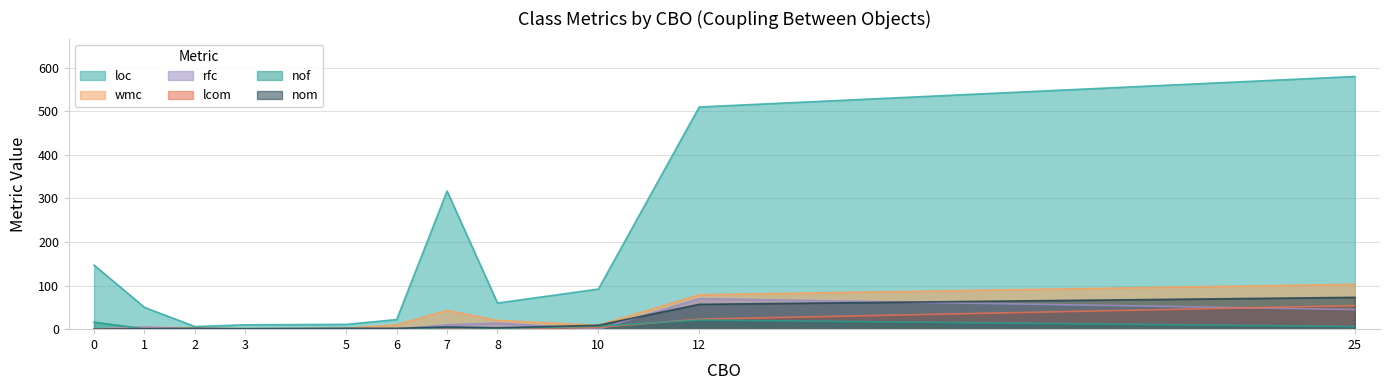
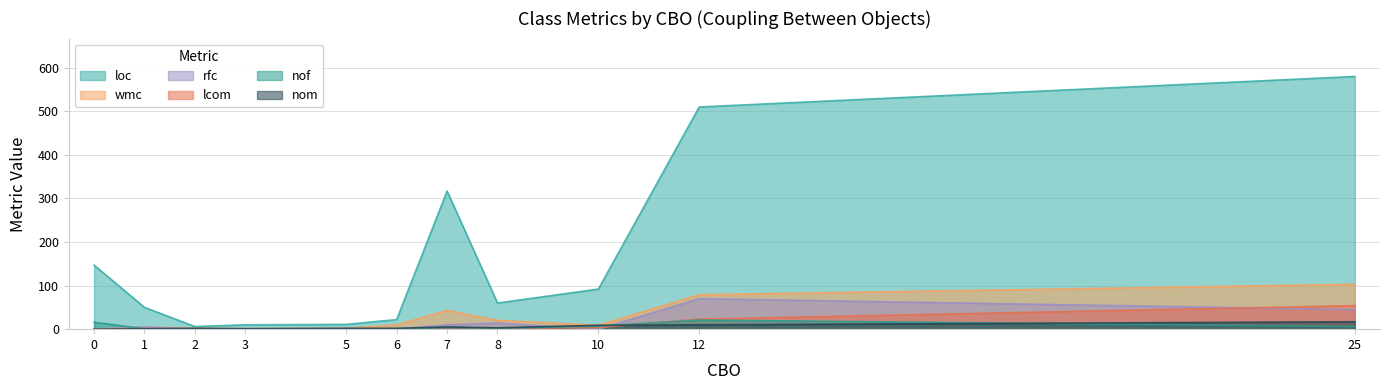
nom, 12: 60 -> 10
nom, 25: 70 -> 20
